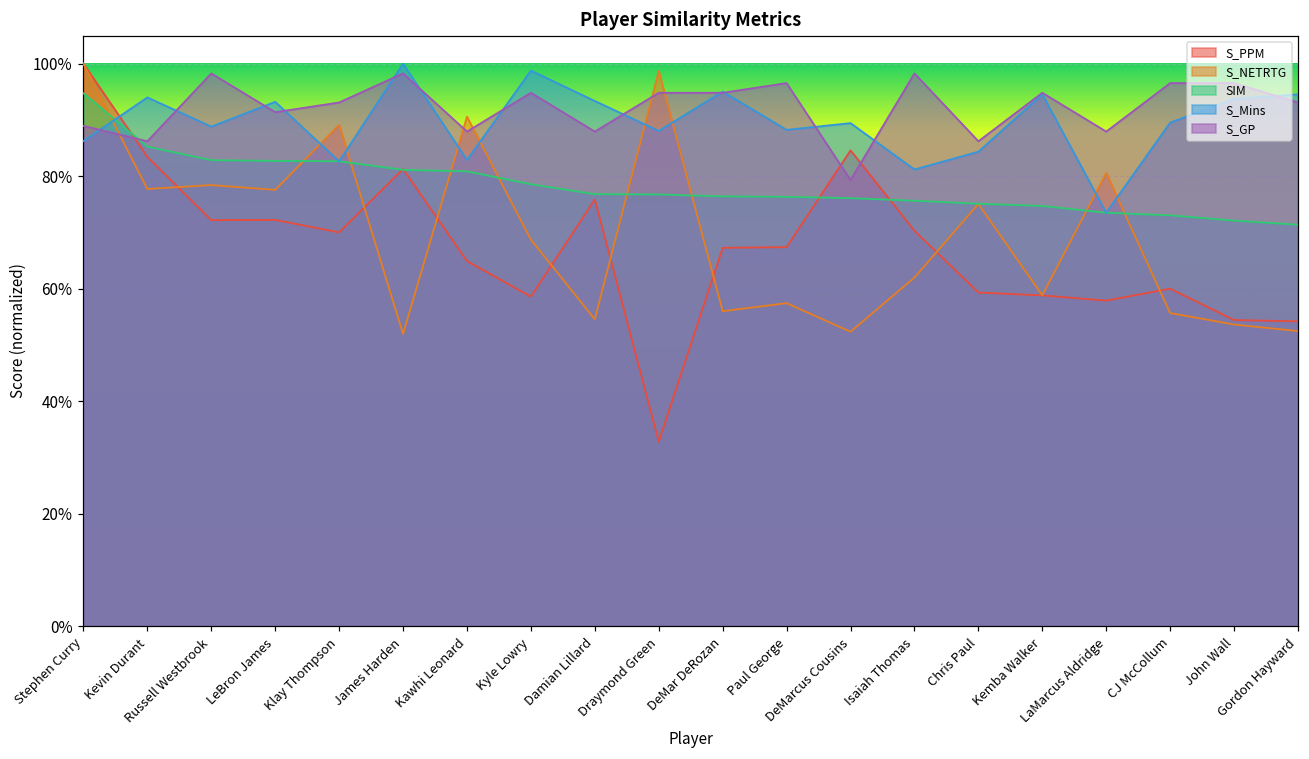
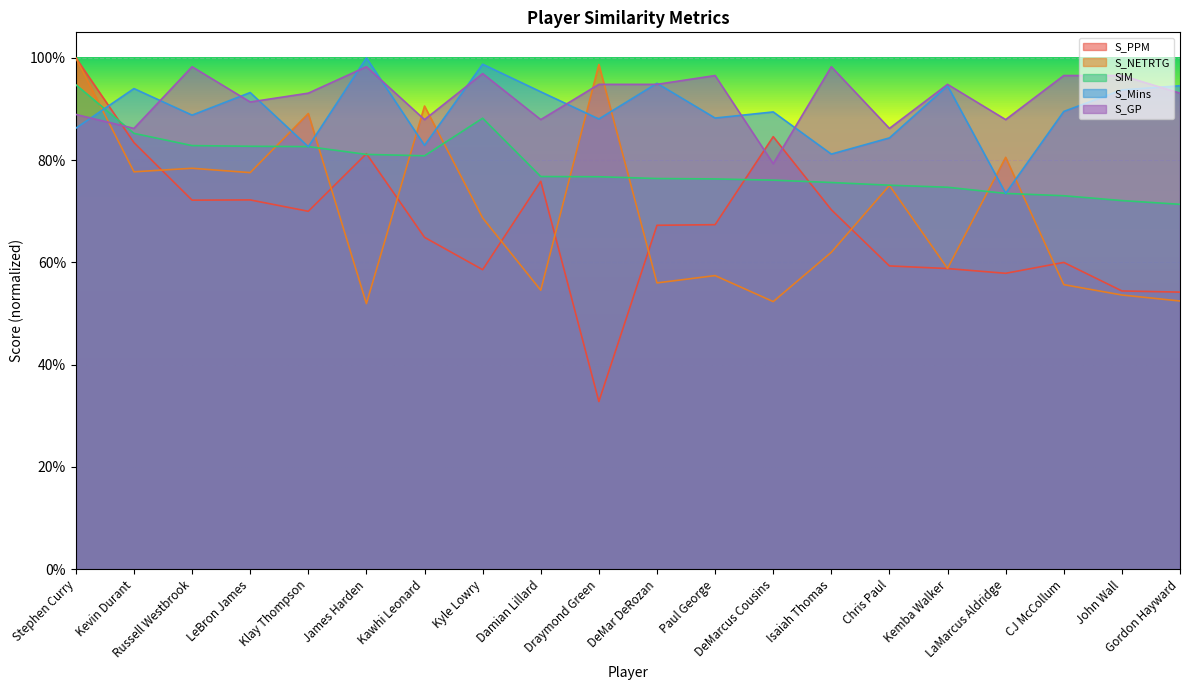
SIM, Kyle Lowry: 79% -> 88%
S_GP, Kyle Lowry: 95% -> 97%
